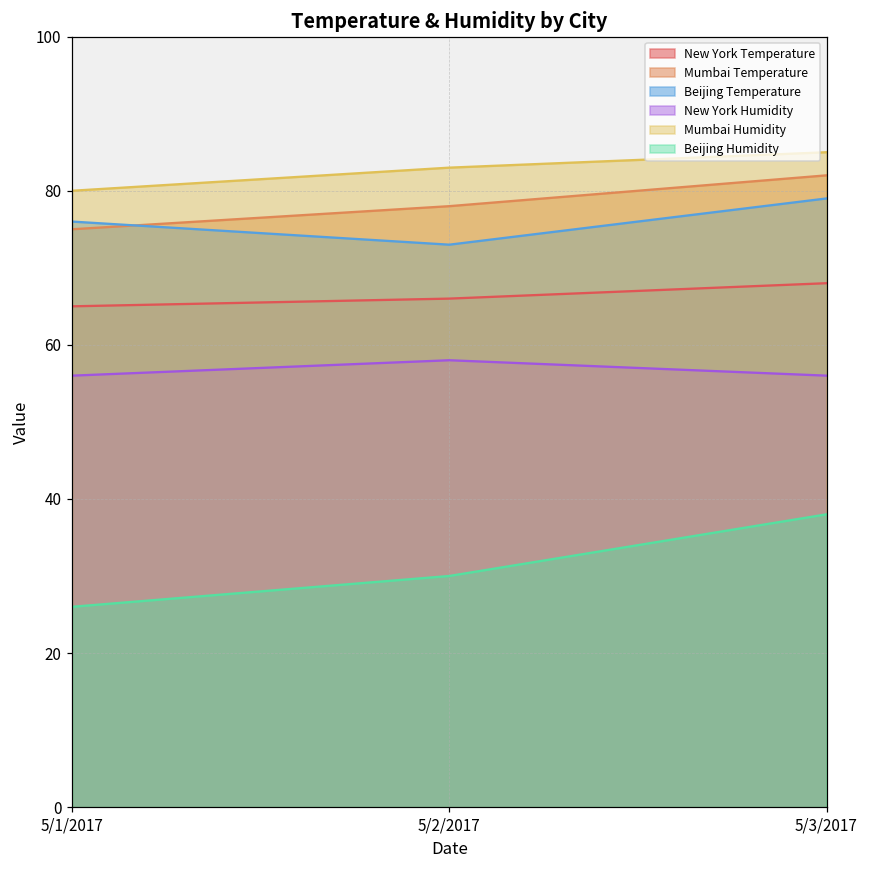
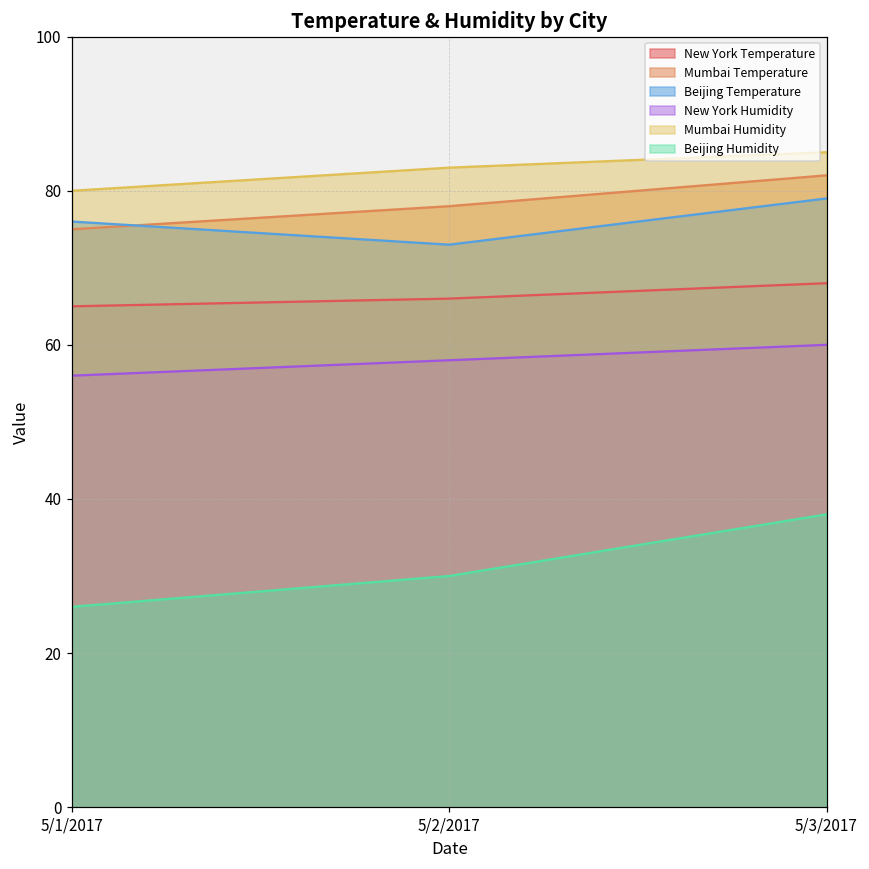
New York Humidity, 5/3/2017: 56 -> 60
